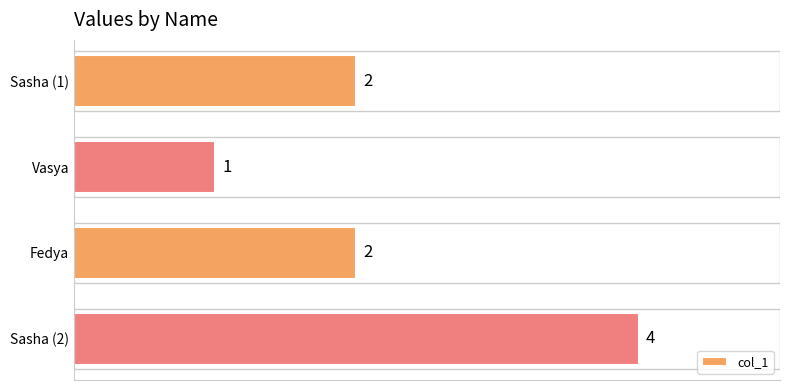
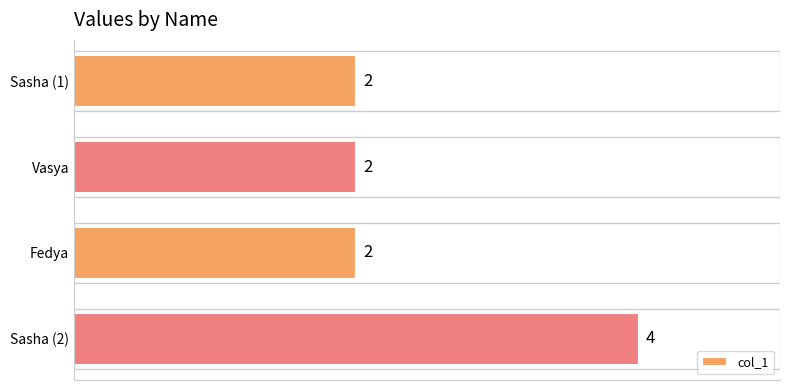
Vasya: 1 -> 2
